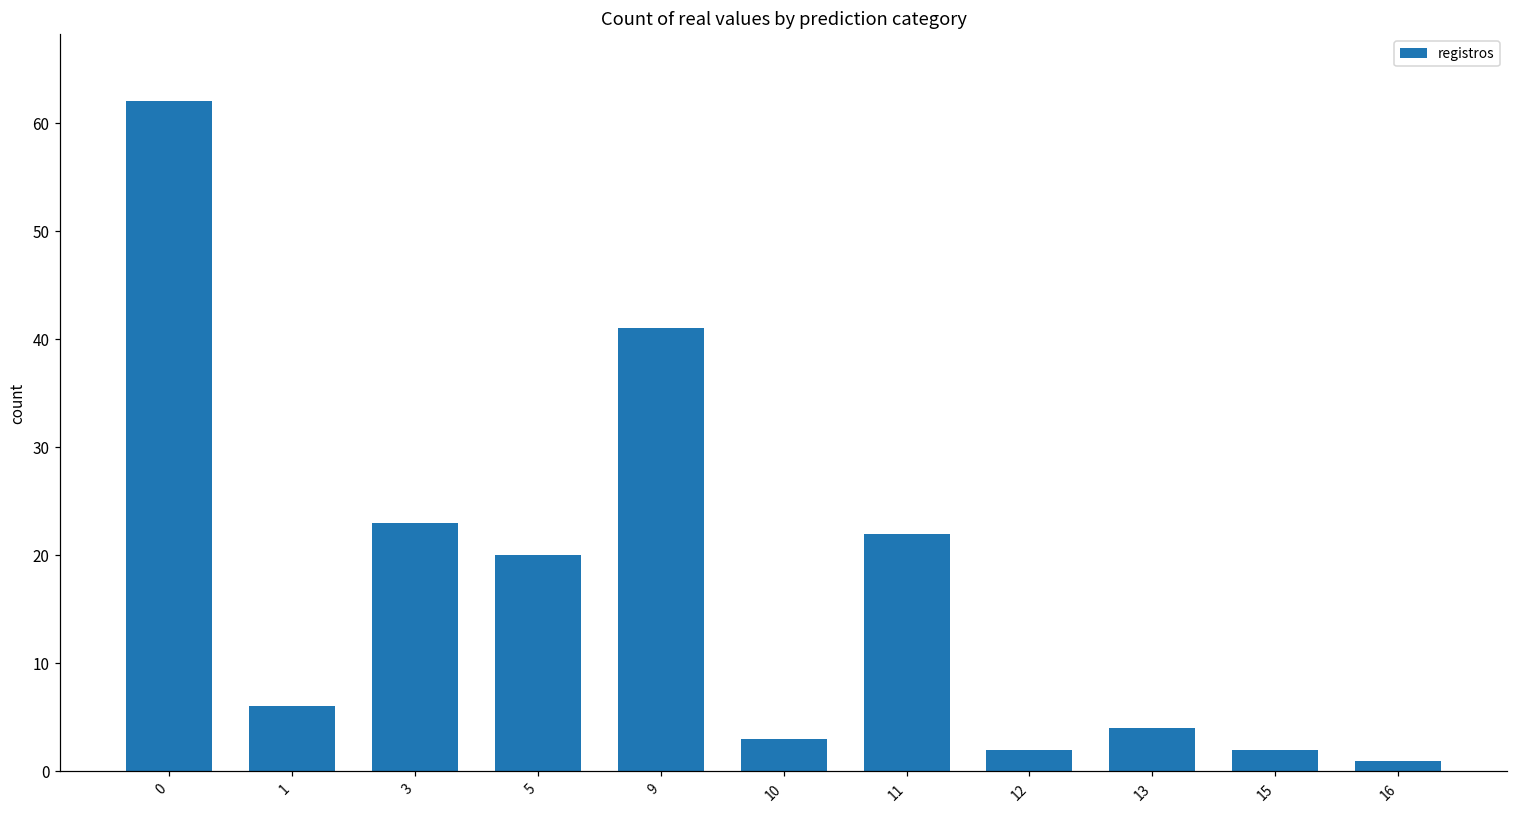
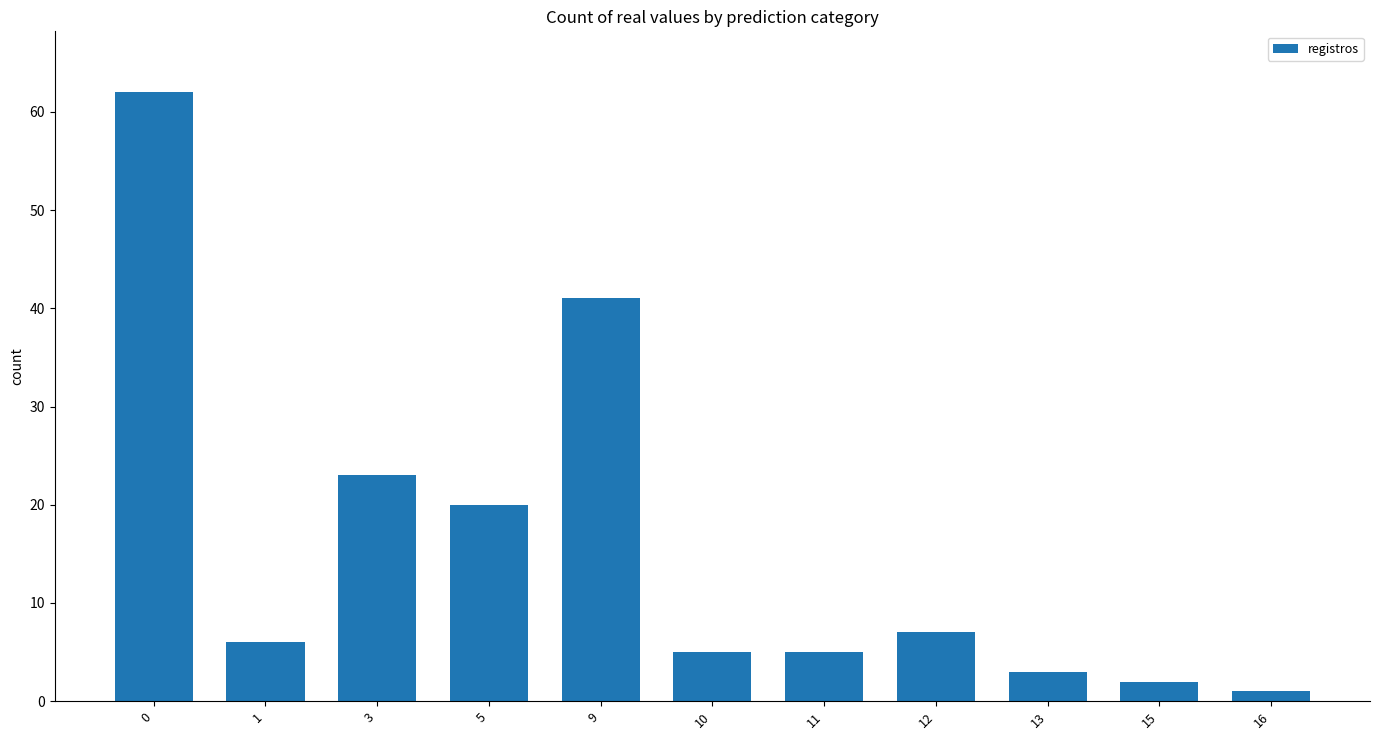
10: 3 -> 5
11: 22 -> 5
12: 2 -> 7
13: 4 -> 3
